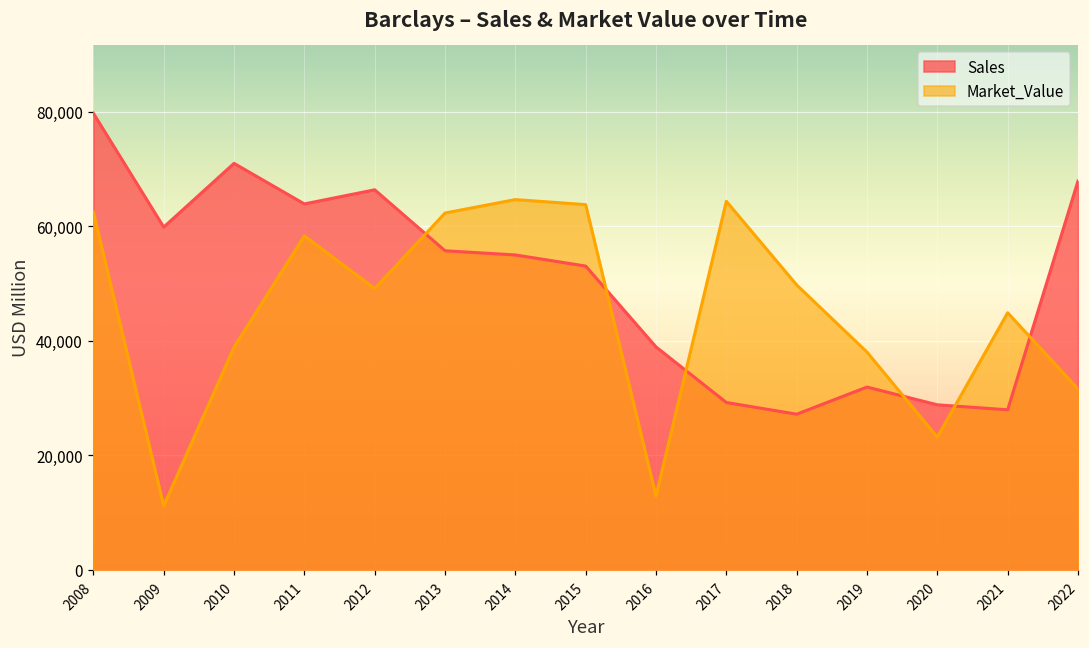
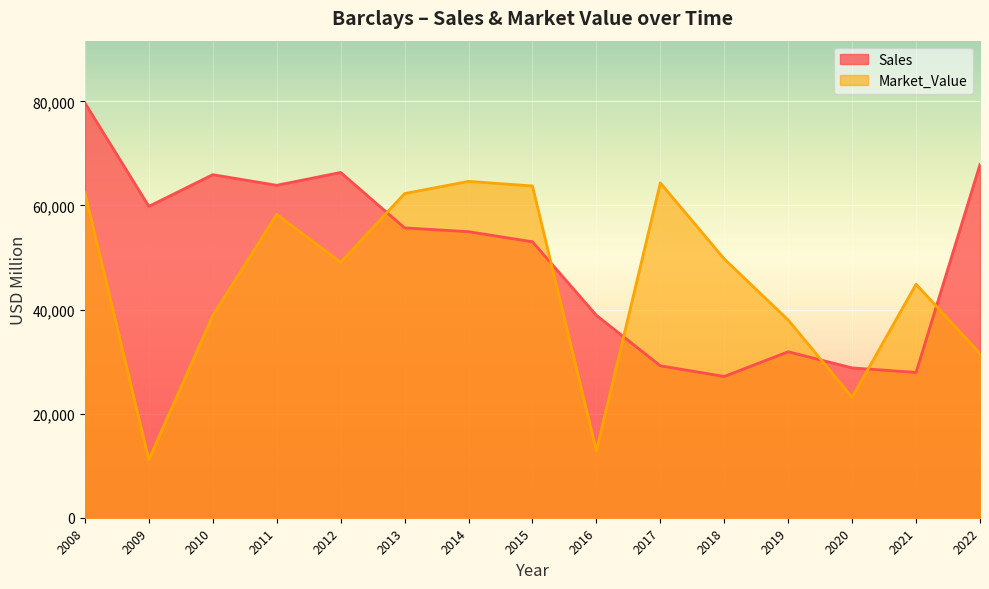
Sales, 2010: 71,000 -> 66,000
